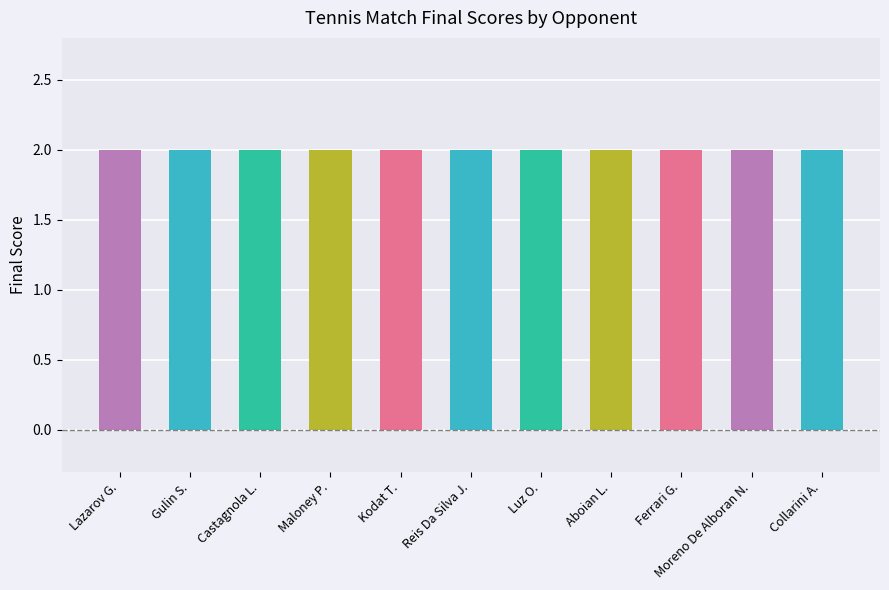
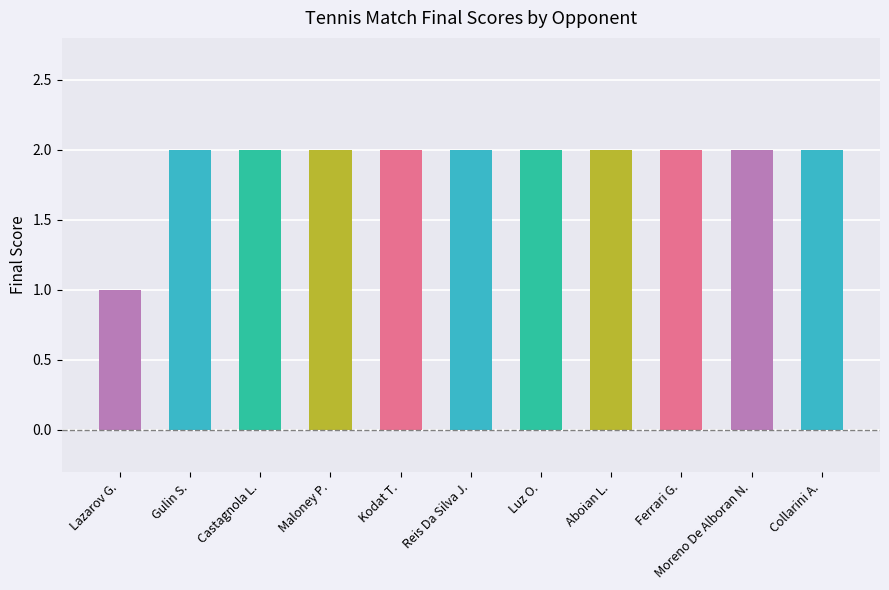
Lazarov G.: 2 -> 1
